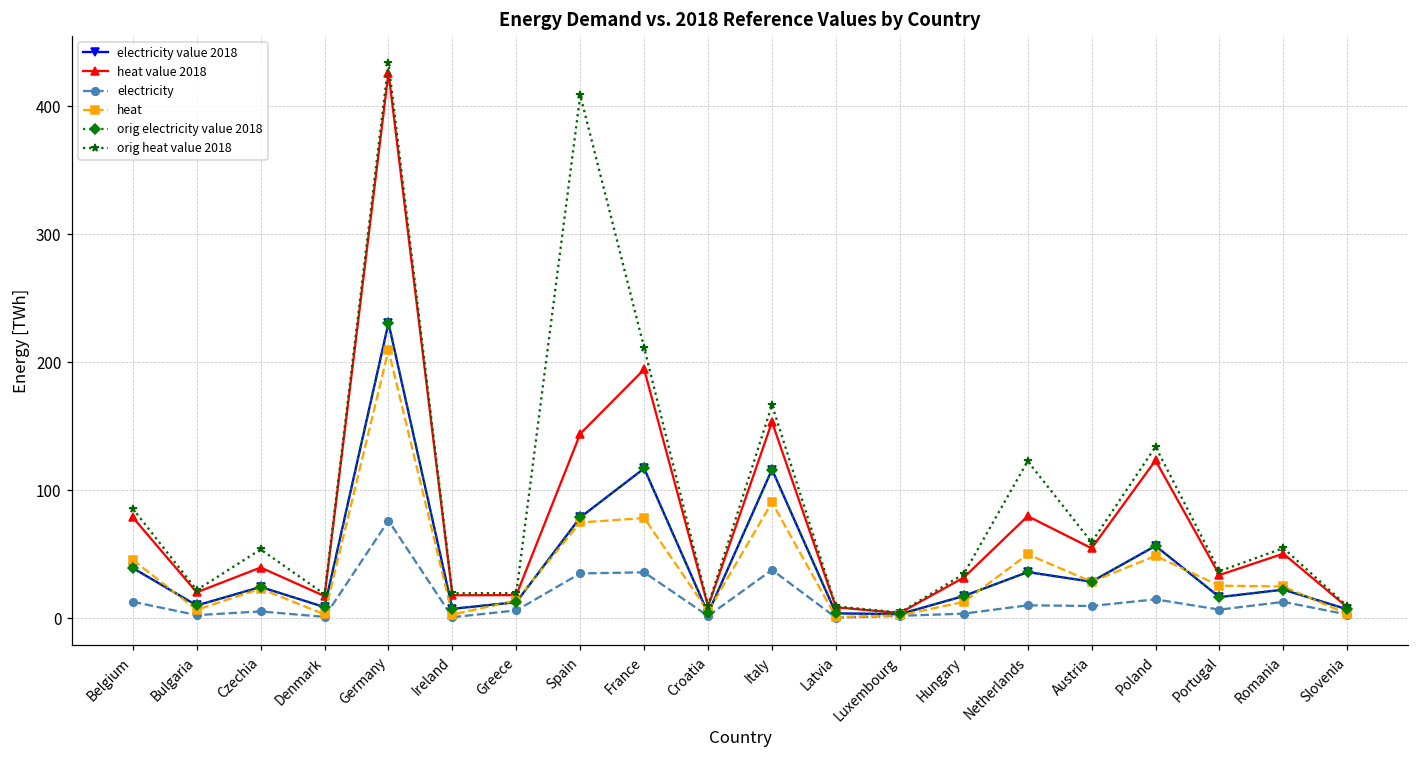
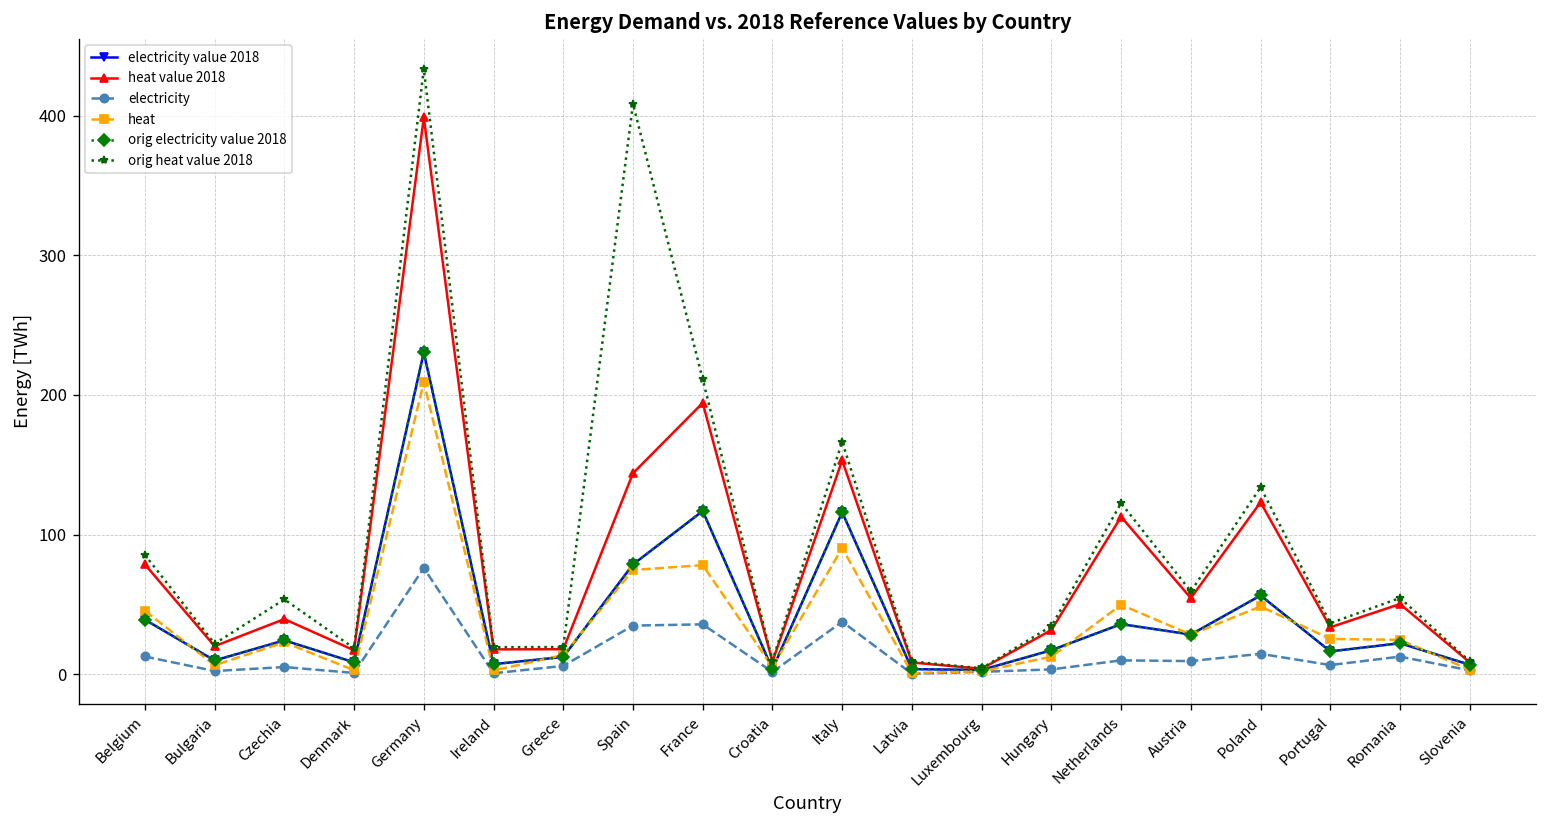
heat value 2018, Germany: 426 -> 399
heat value 2018, Netherlands: 80 -> 113
